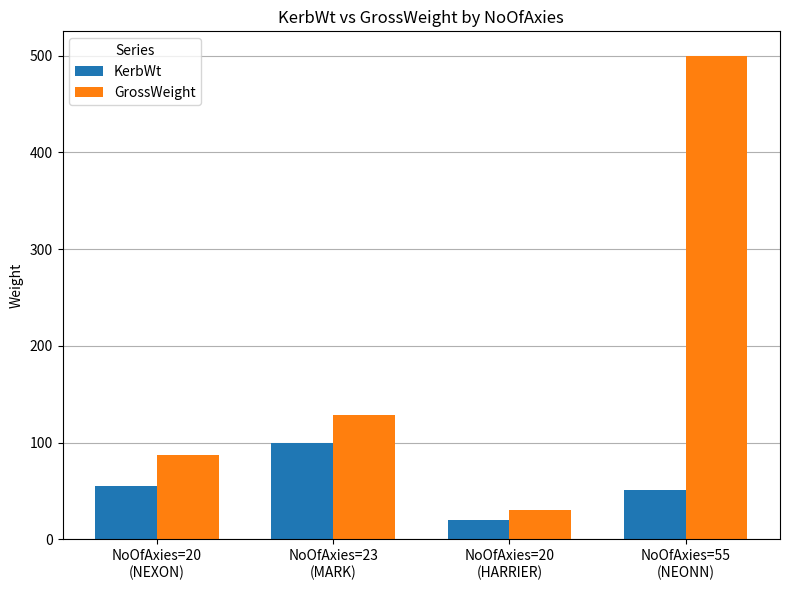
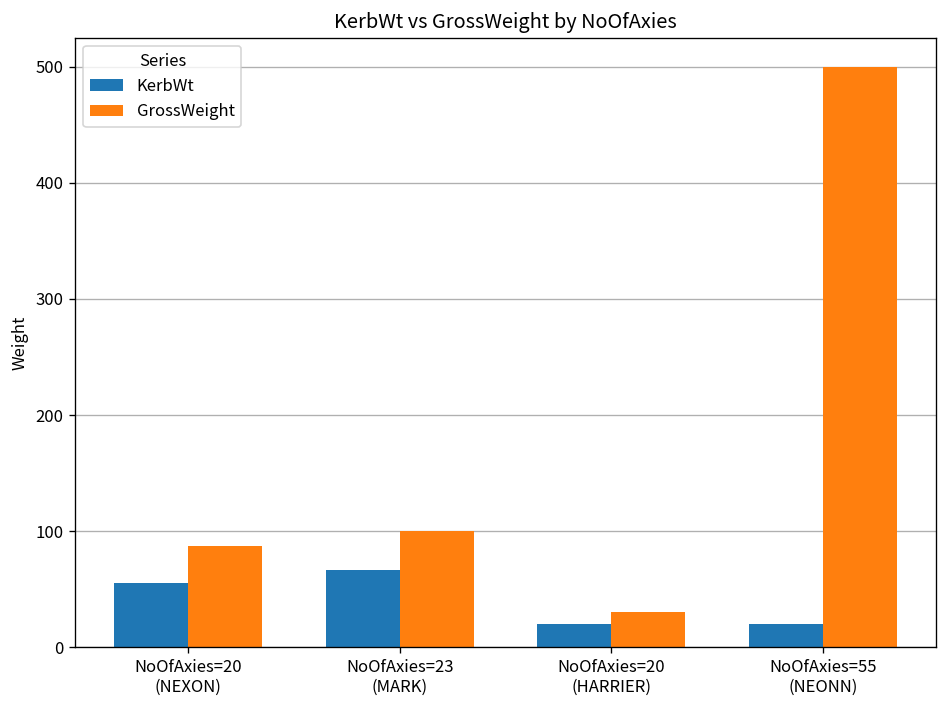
KerbWt, NoOfAxies=23 (MARK): 100 -> 70
GrossWeight, NoOfAxies=23 (MARK): 130 -> 100
KerbWt, NoOfAxies=55 (NEONN): 50 -> 20
